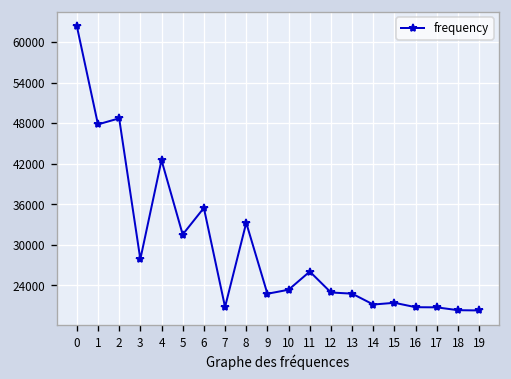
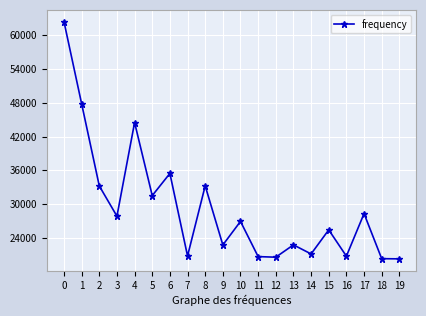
2: 49000 -> 33000
4: 43000 -> 44000
10: 23000 -> 27000
11: 26000 -> 21000
12: 23000 -> 21000
15: 21000 -> 25000
17: 21000 -> 28000
